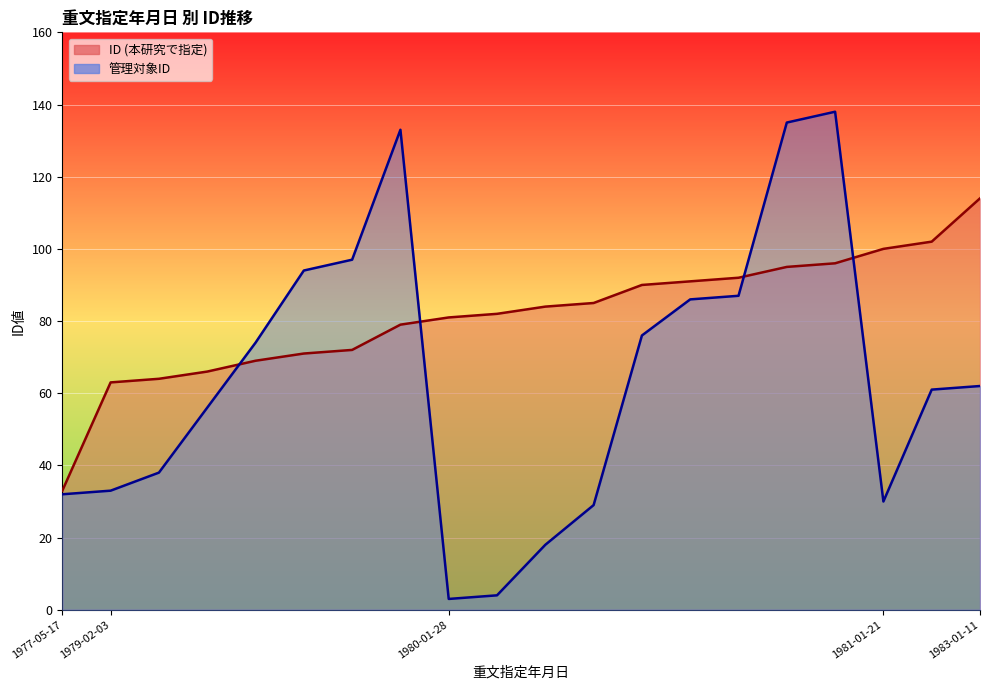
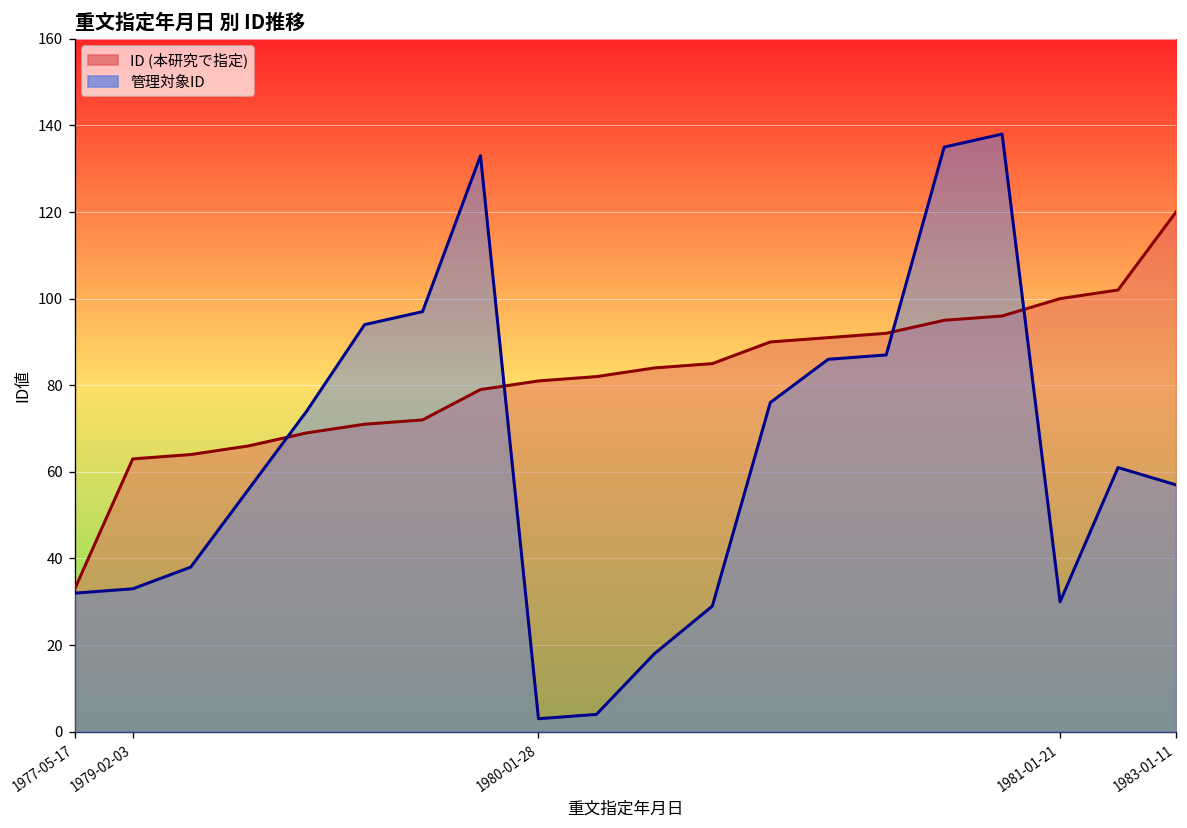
ID (本研究で指定), 1983-01-11: 114 -> 120
管理対象ID, 1983-01-11: 62 -> 57
